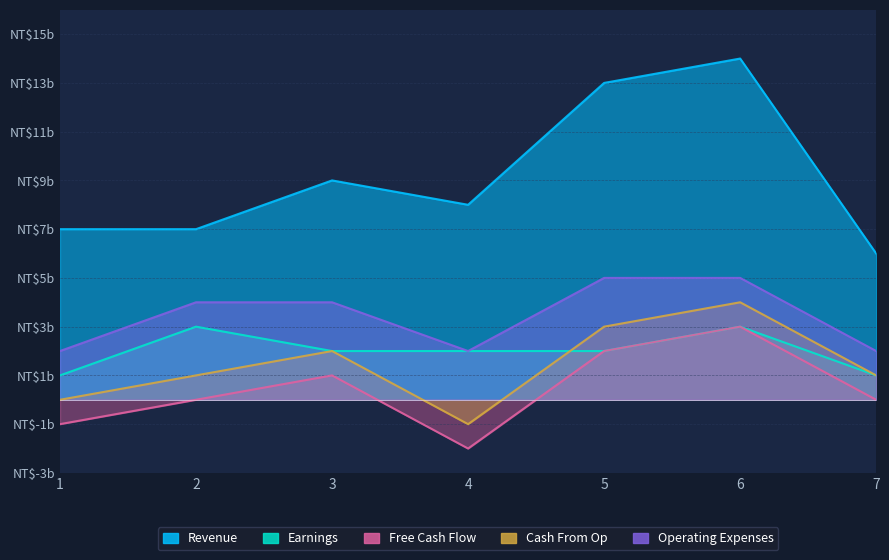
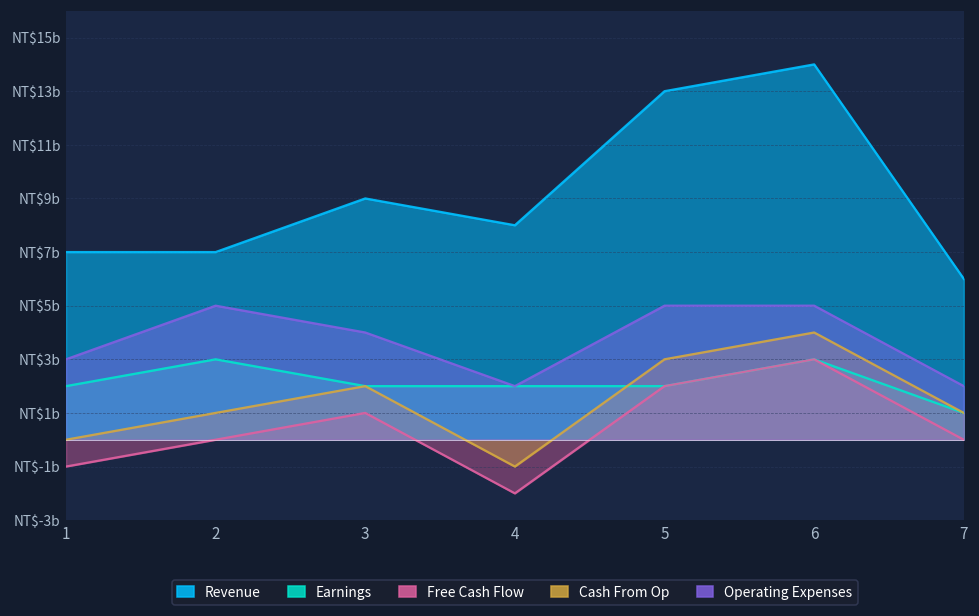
Earnings, 1: NT$1b -> NT$2b
Operating Expenses, 1: NT$2b -> NT$3b
Operating Expenses, 2: NT$4b -> NT$5b
